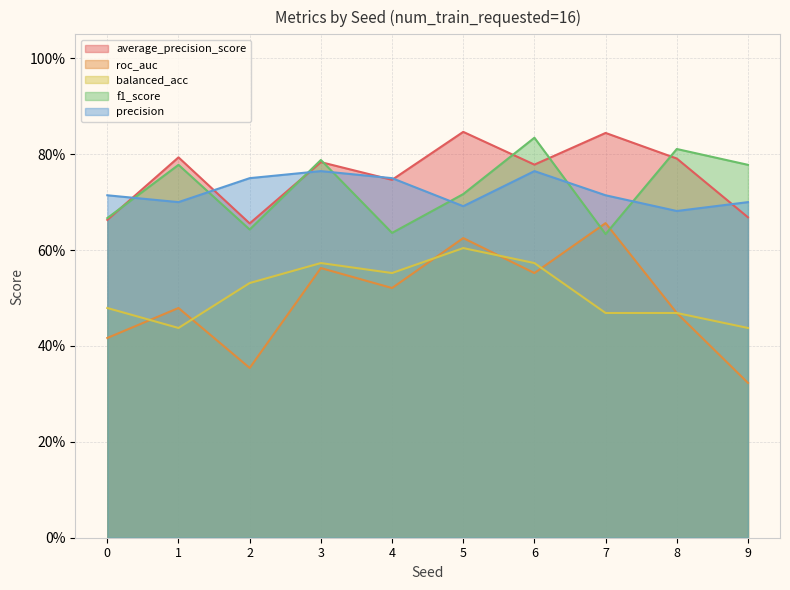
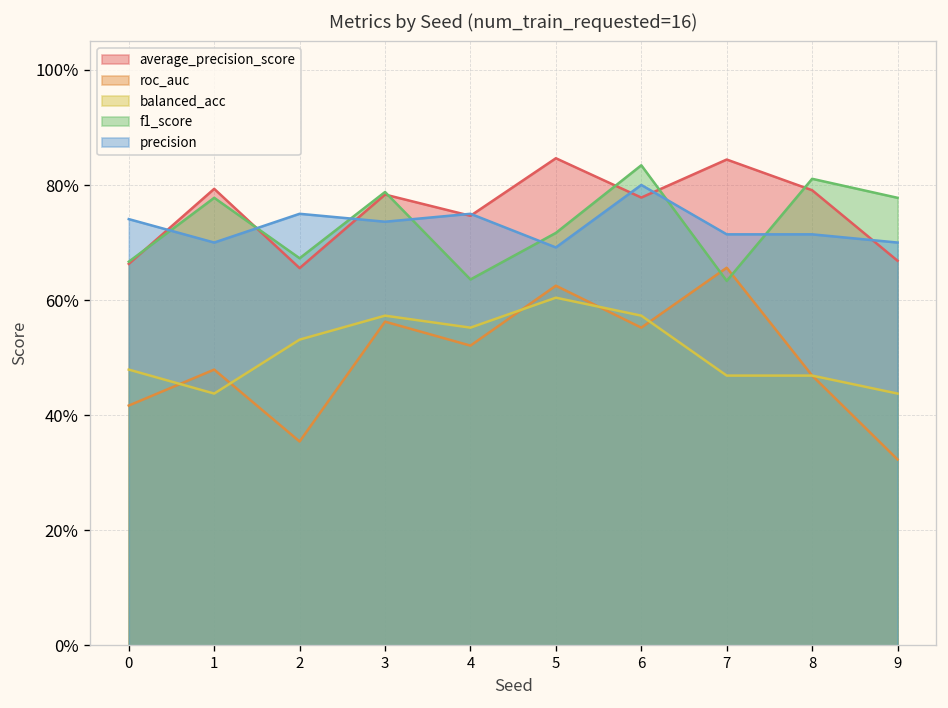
precision, 0: 71% -> 74%
f1_score, 2: 64% -> 67%
precision, 3: 76% -> 74%
precision, 6: 76% -> 80%
precision, 8: 68% -> 71%
